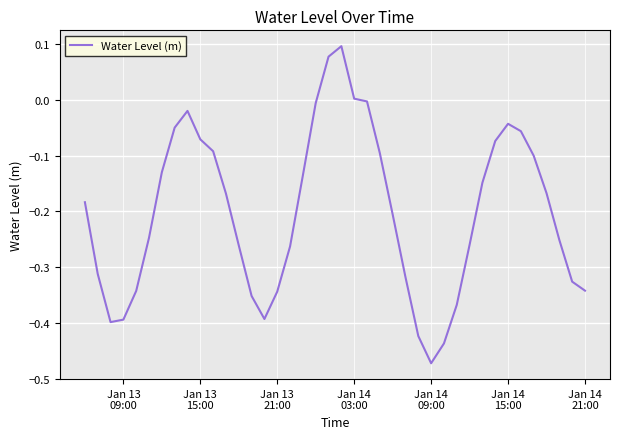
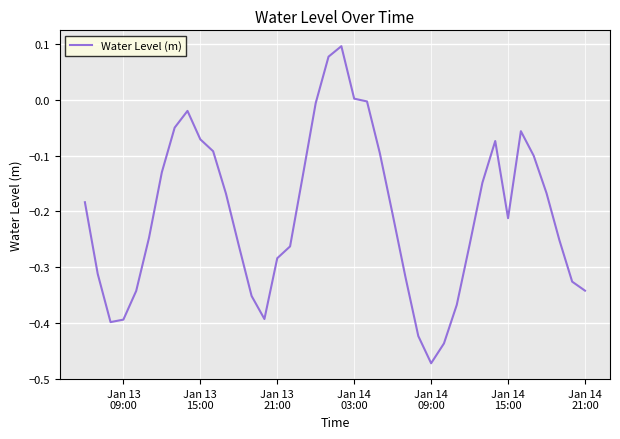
Jan 13 21:00: -0.34 -> -0.28
Jan 14 15:00: -0.04 -> -0.21
